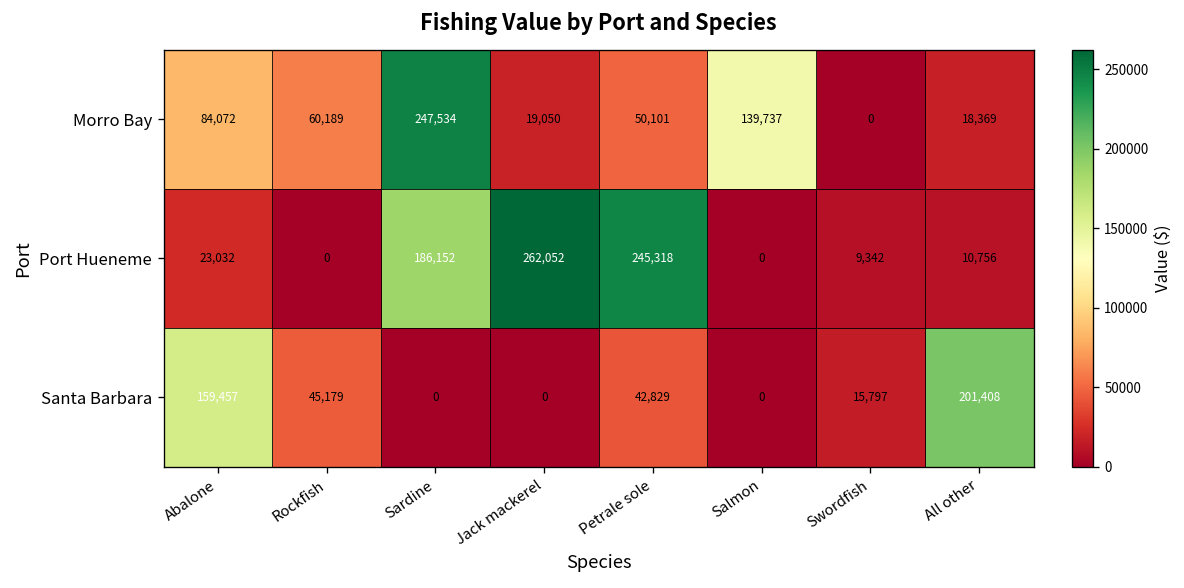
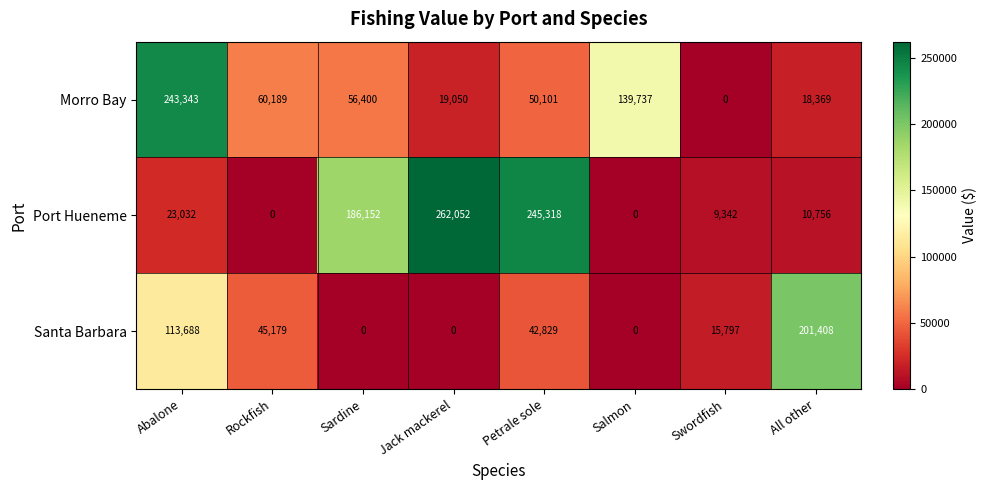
Morro Bay, Abalone: 84,072 -> 243,343
Morro Bay, Sardine: 247,534 -> 56,400
Santa Barbara, Abalone: 159,457 -> 113,688
